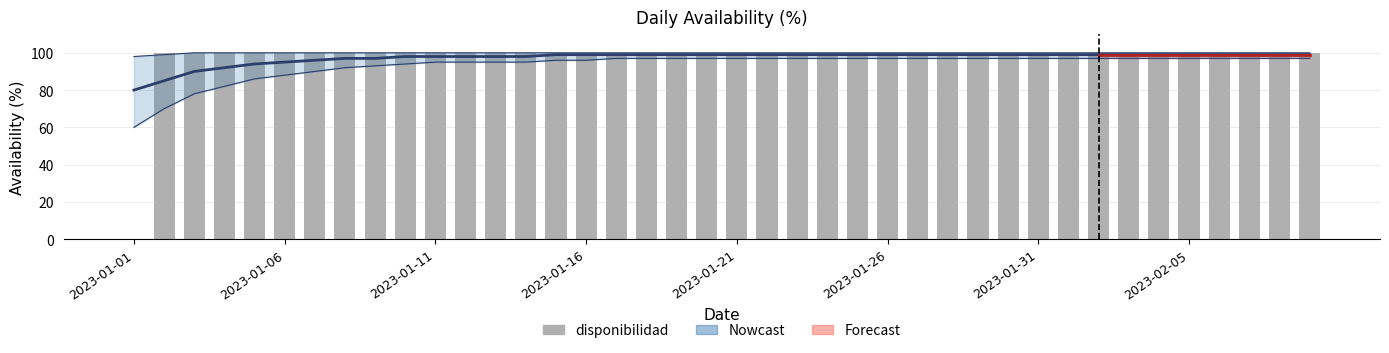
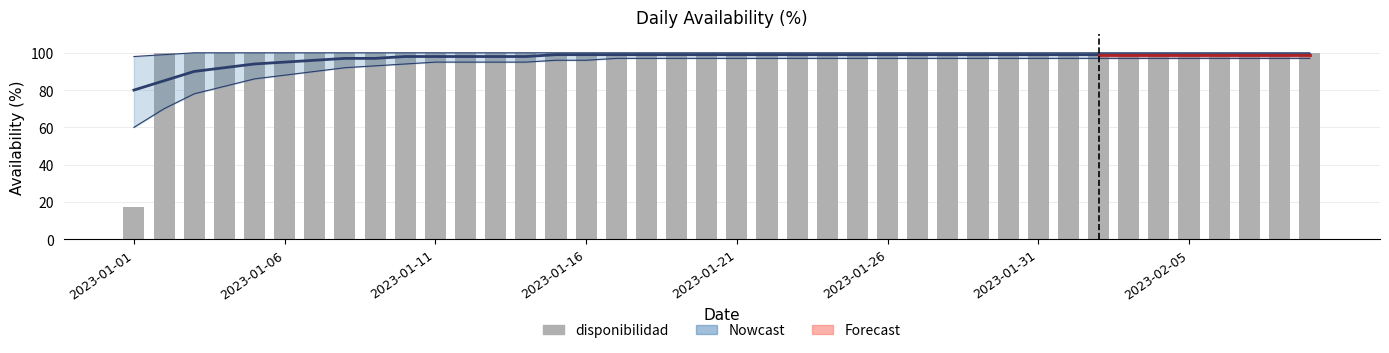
disponibilidad, 2023-01-01: 0 -> 17
